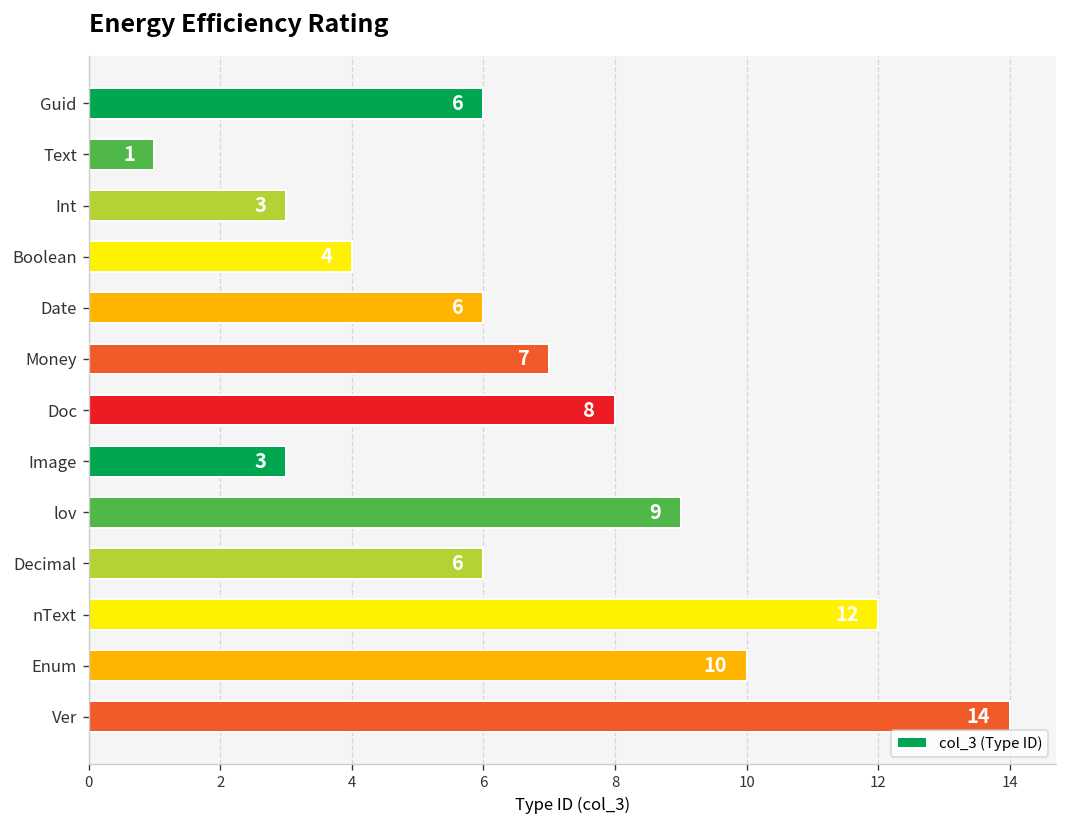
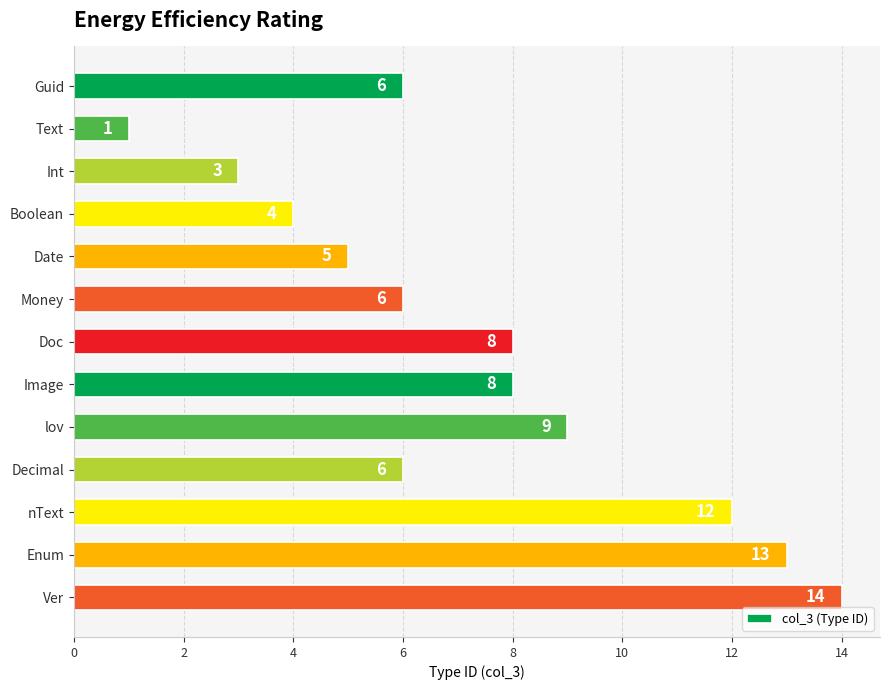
Date: 6 -> 5
Money: 7 -> 6
Image: 3 -> 8
Enum: 10 -> 13
